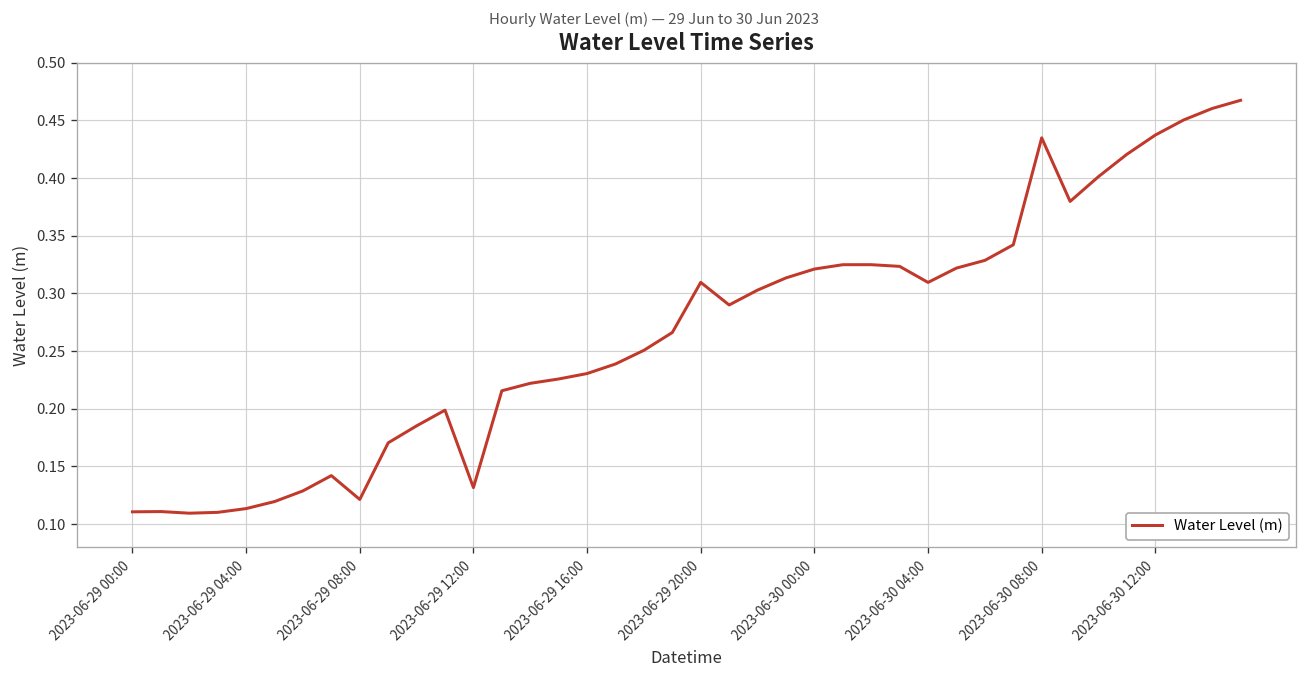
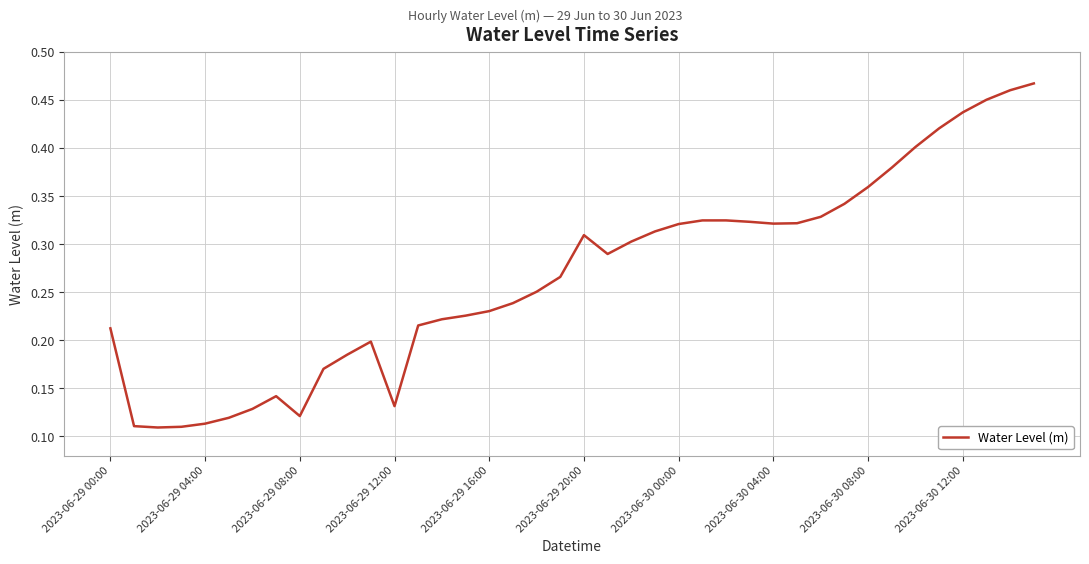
2023-06-29 00:00: 0.11 -> 0.21
2023-06-30 04:00: 0.31 -> 0.32
2023-06-30 08:00: 0.43 -> 0.36
